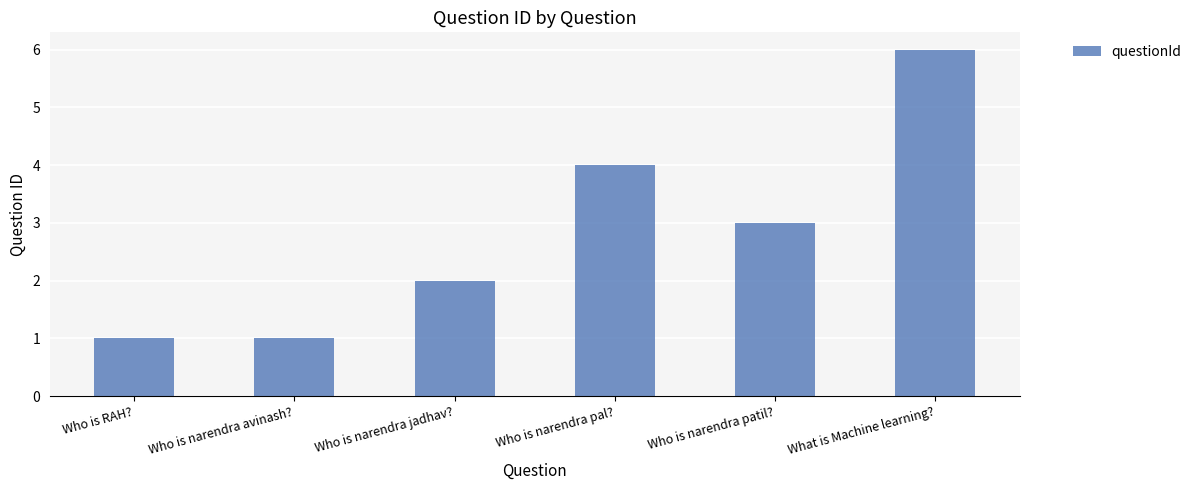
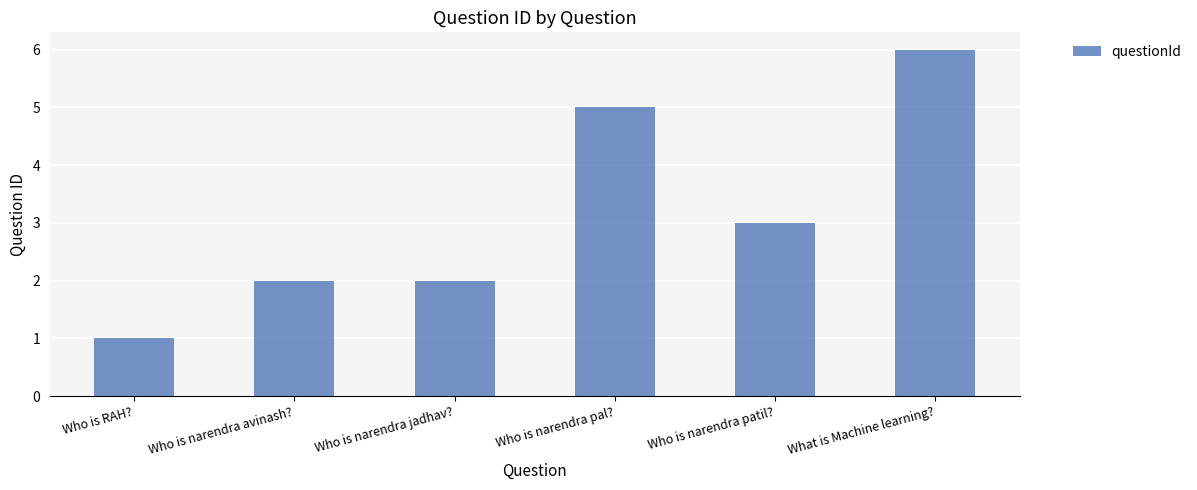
Who is narendra avinash?: 1 -> 2
Who is narendra pal?: 4 -> 5
